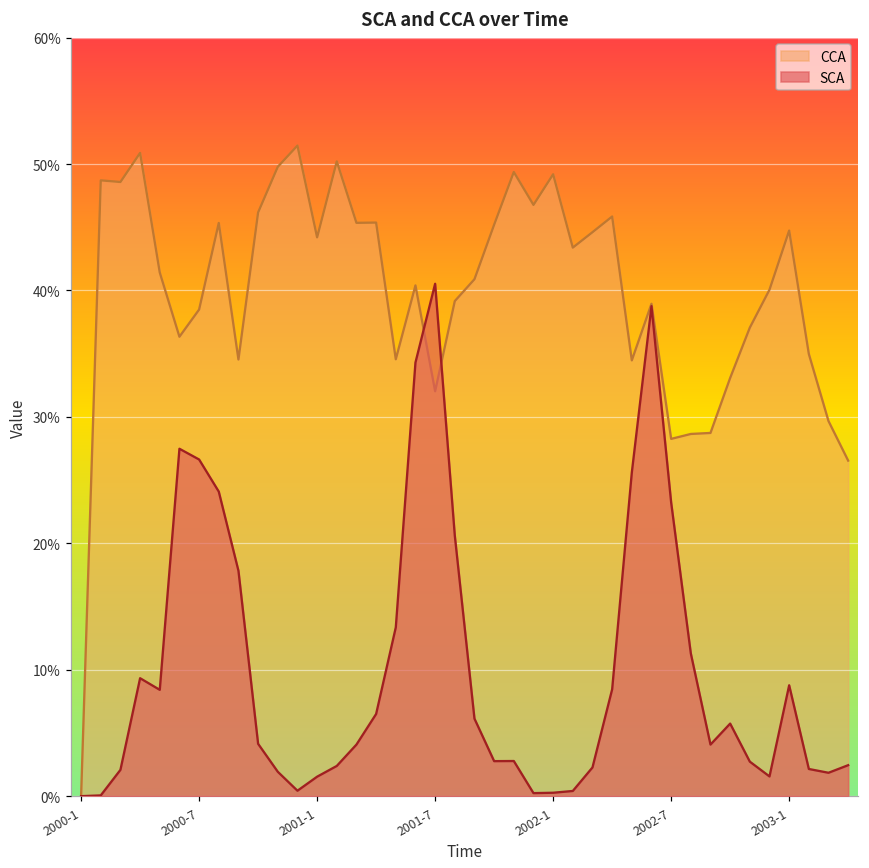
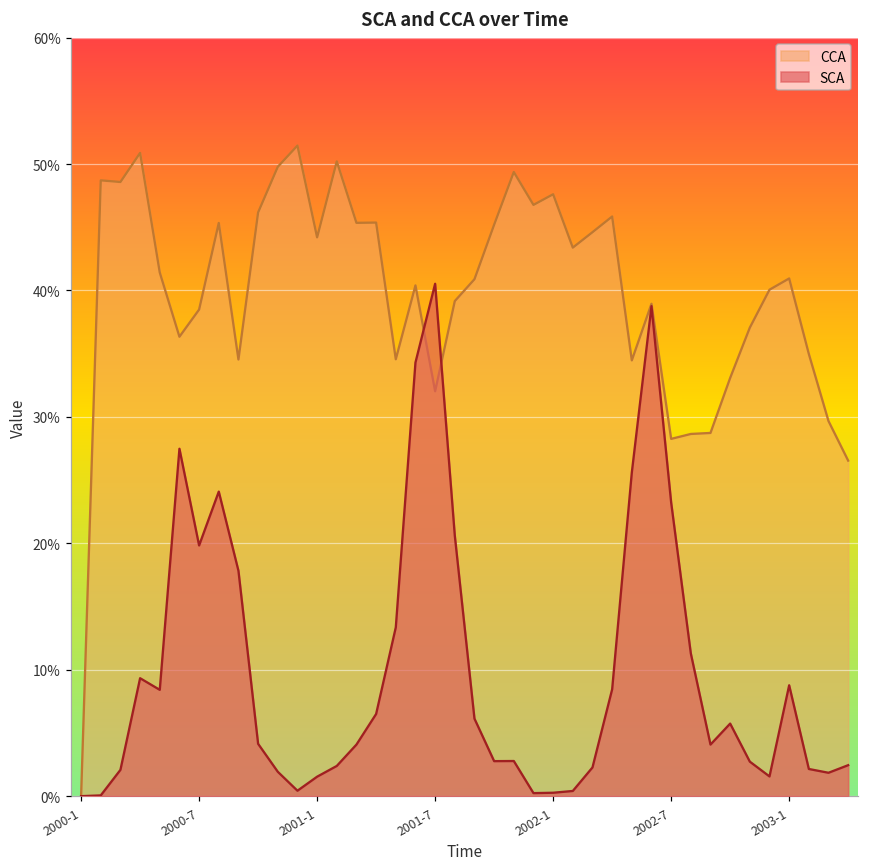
SCA, 2000-7: 26.6% -> 19.8%
CCA, 2002-1: 49.2% -> 47.6%
CCA, 2003-1: 44.7% -> 41.0%
